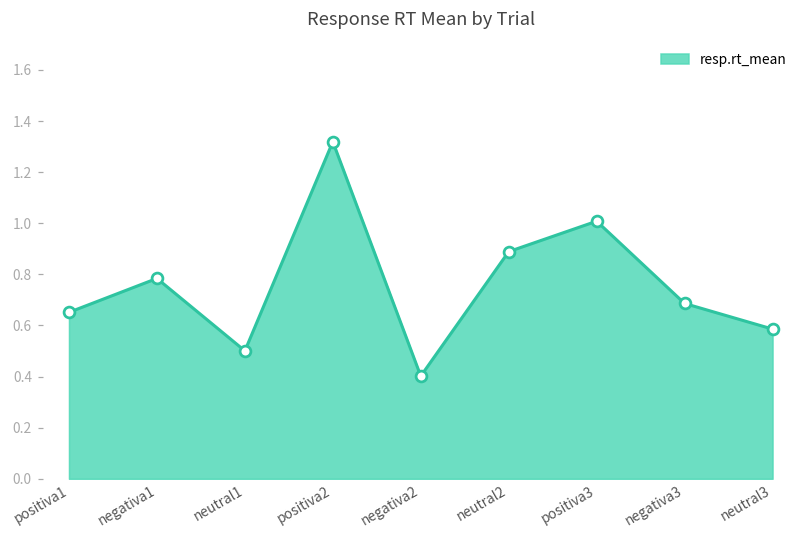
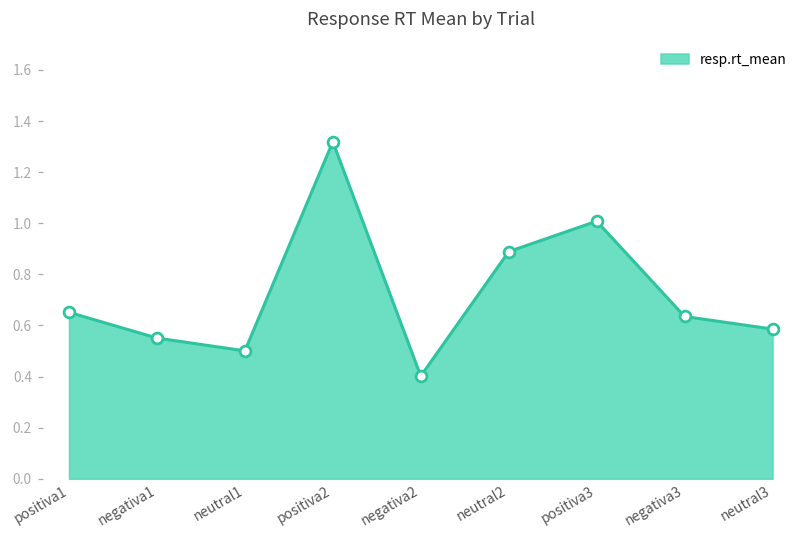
negativa1: 0.78 -> 0.55
negativa3: 0.69 -> 0.64
